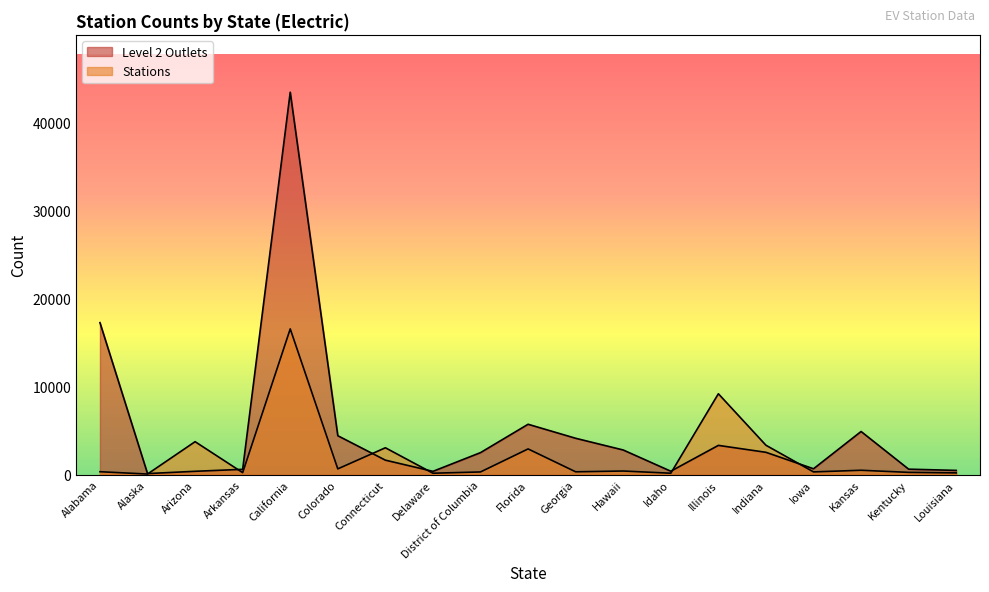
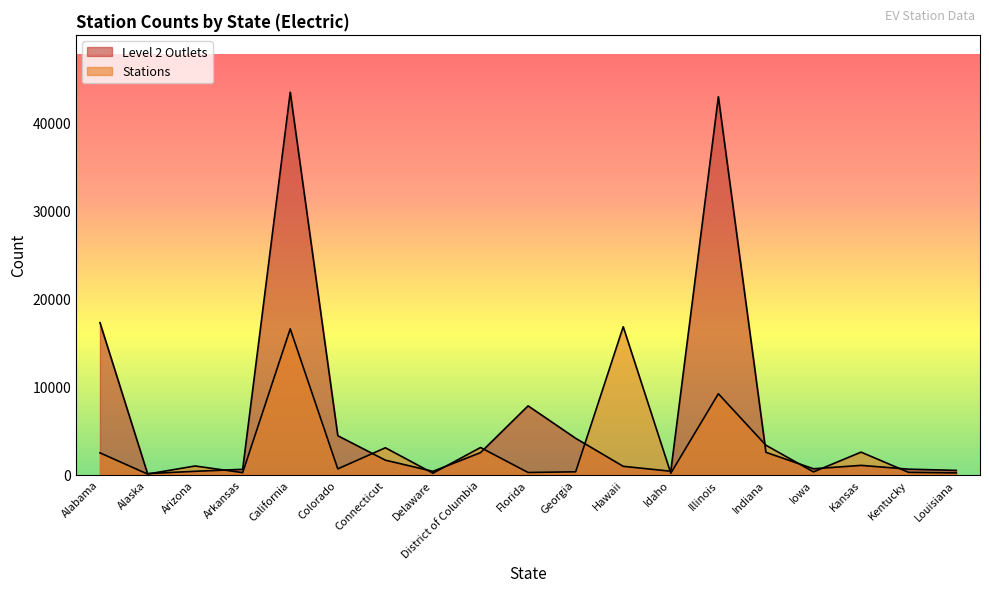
Stations, Alabama: 0 -> 2000
Stations, Arizona: 4000 -> 1000
Stations, District of Columbia: 0 -> 3000
Level 2 Outlets, Florida: 6000 -> 8000
Stations, Florida: 3000 -> 0
Level 2 Outlets, Hawaii: 3000 -> 1000
Stations, Hawaii: 0 -> 17000
Level 2 Outlets, Illinois: 3000 -> 43000
Level 2 Outlets, Kansas: 5000 -> 1000
Stations, Kansas: 0 -> 3000
